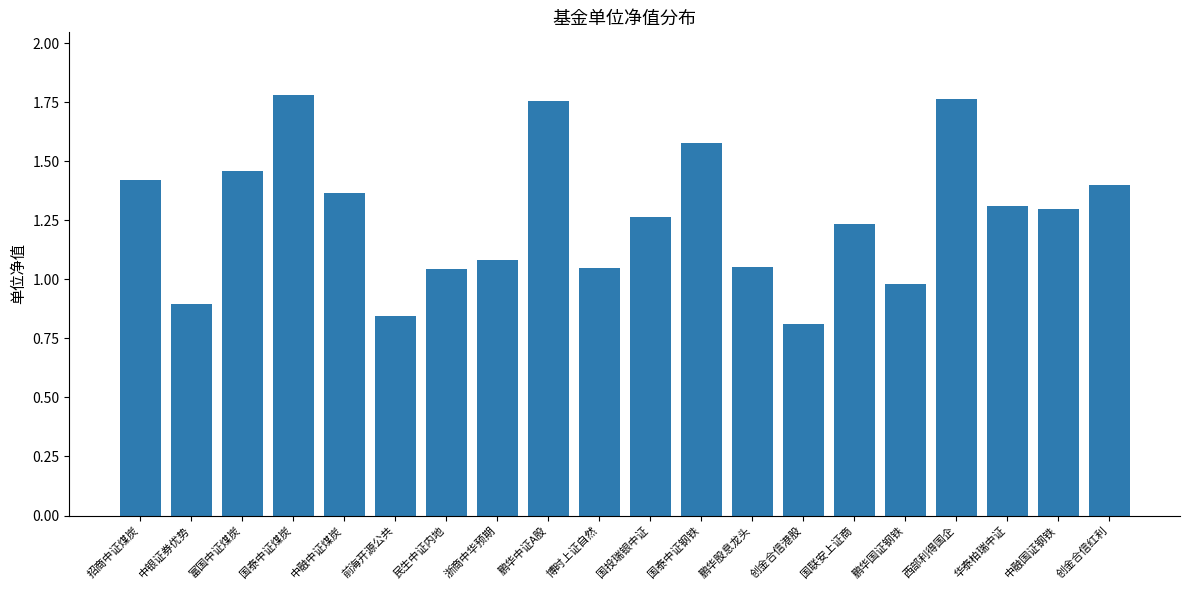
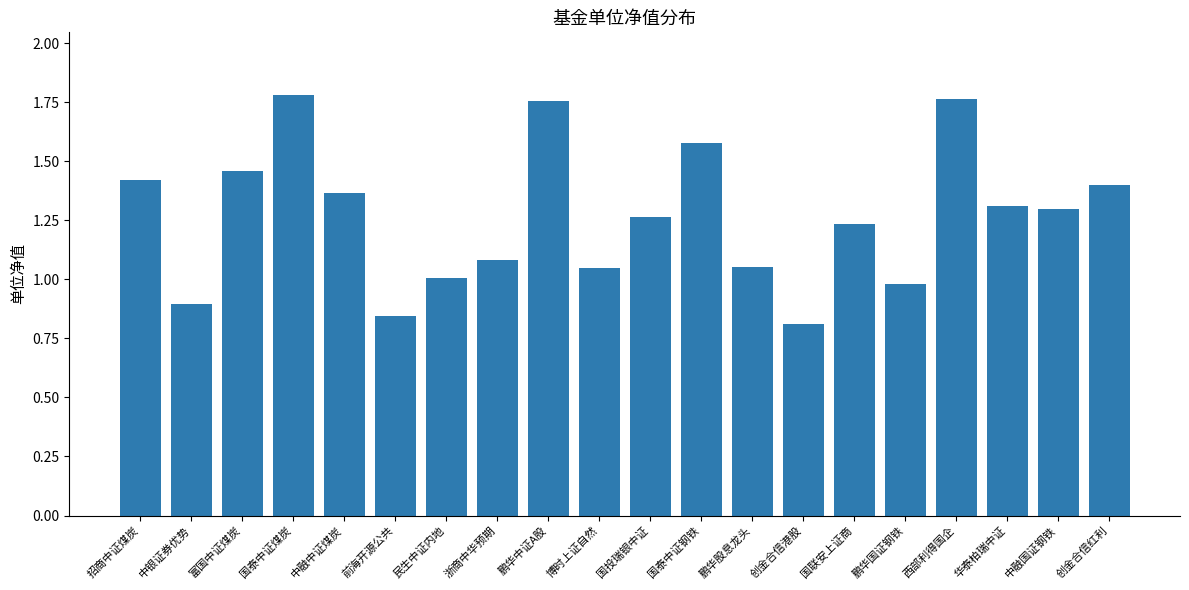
民生中证内地: 1.05 -> 1.01
